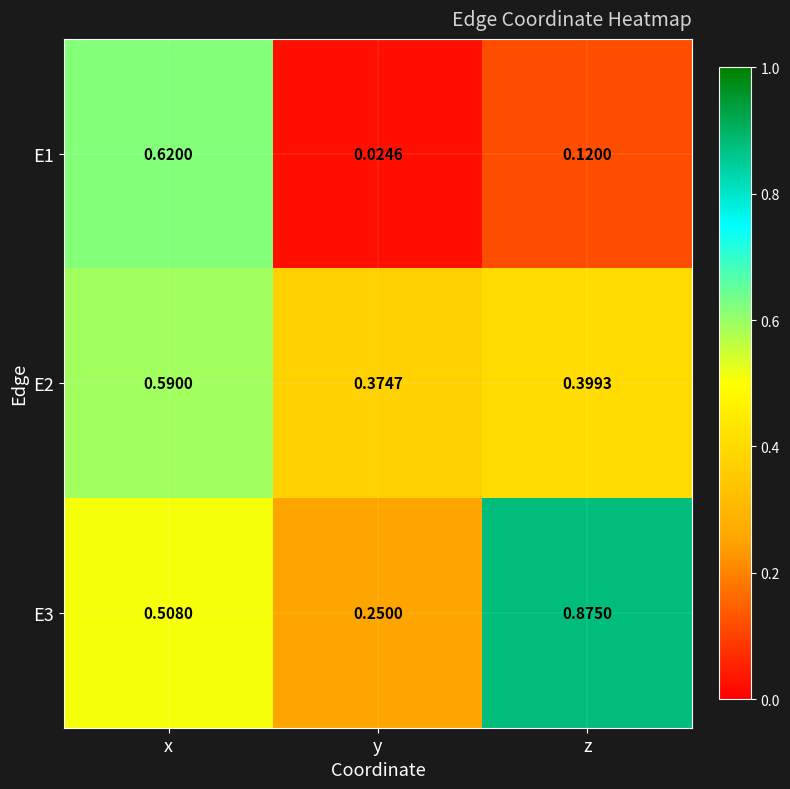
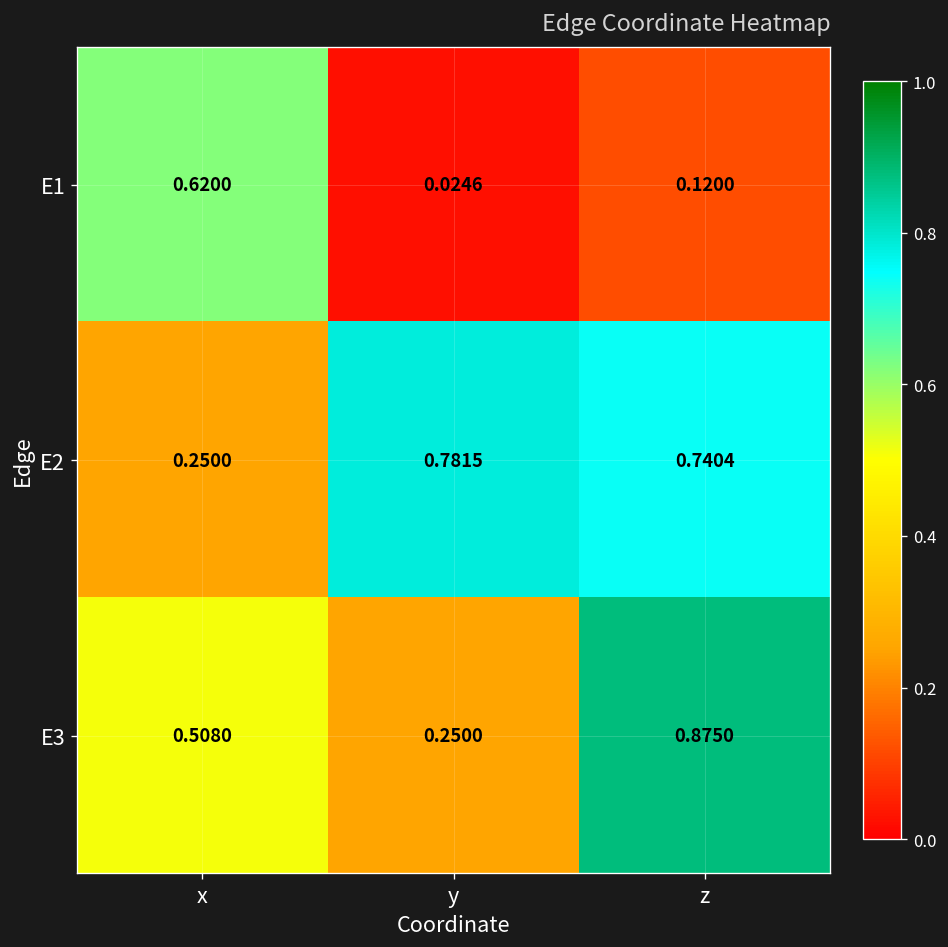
E2, x: 0.5900 -> 0.2500
E2, y: 0.3747 -> 0.7815
E2, z: 0.3993 -> 0.7404
